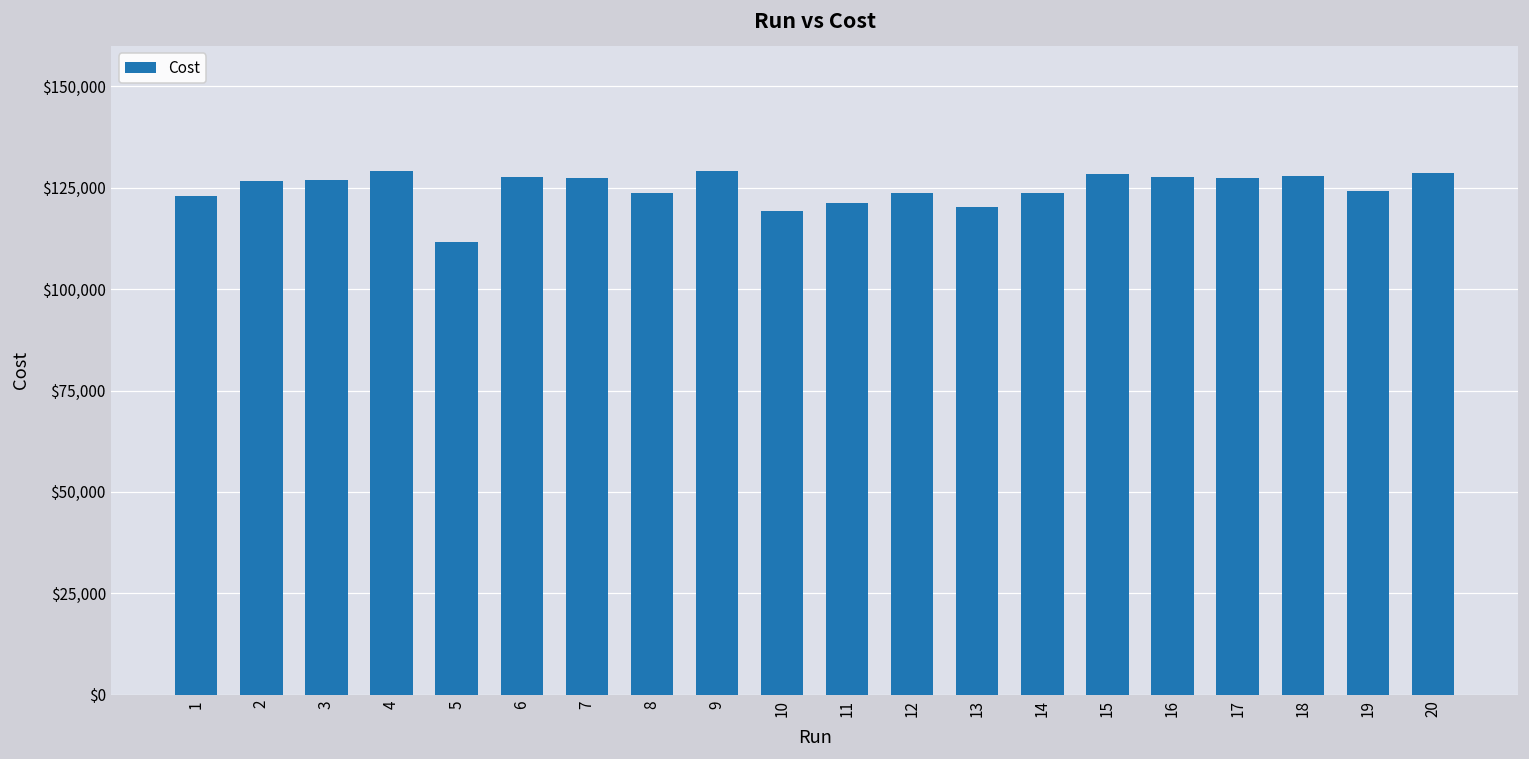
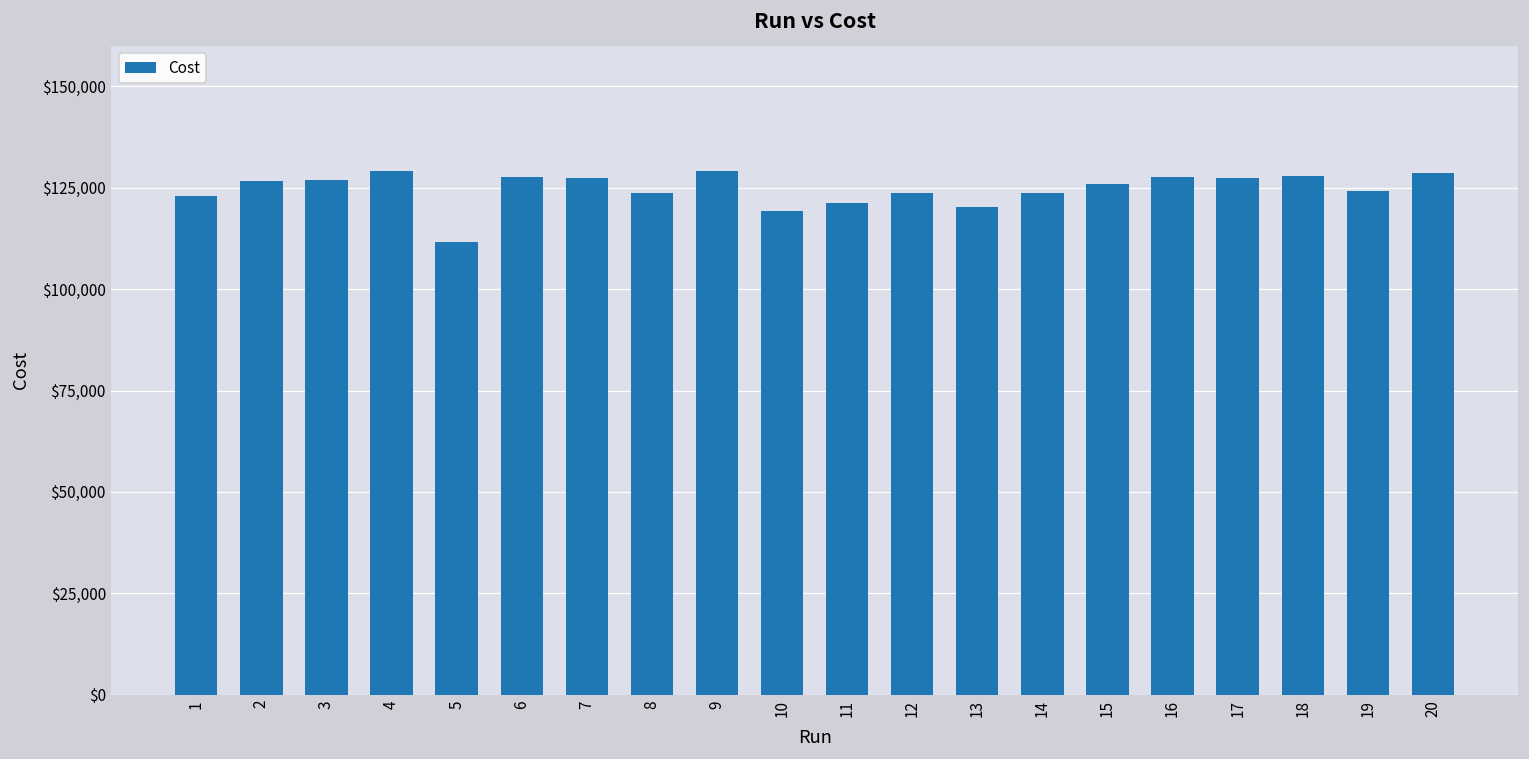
15: $128,000 -> $126,000
